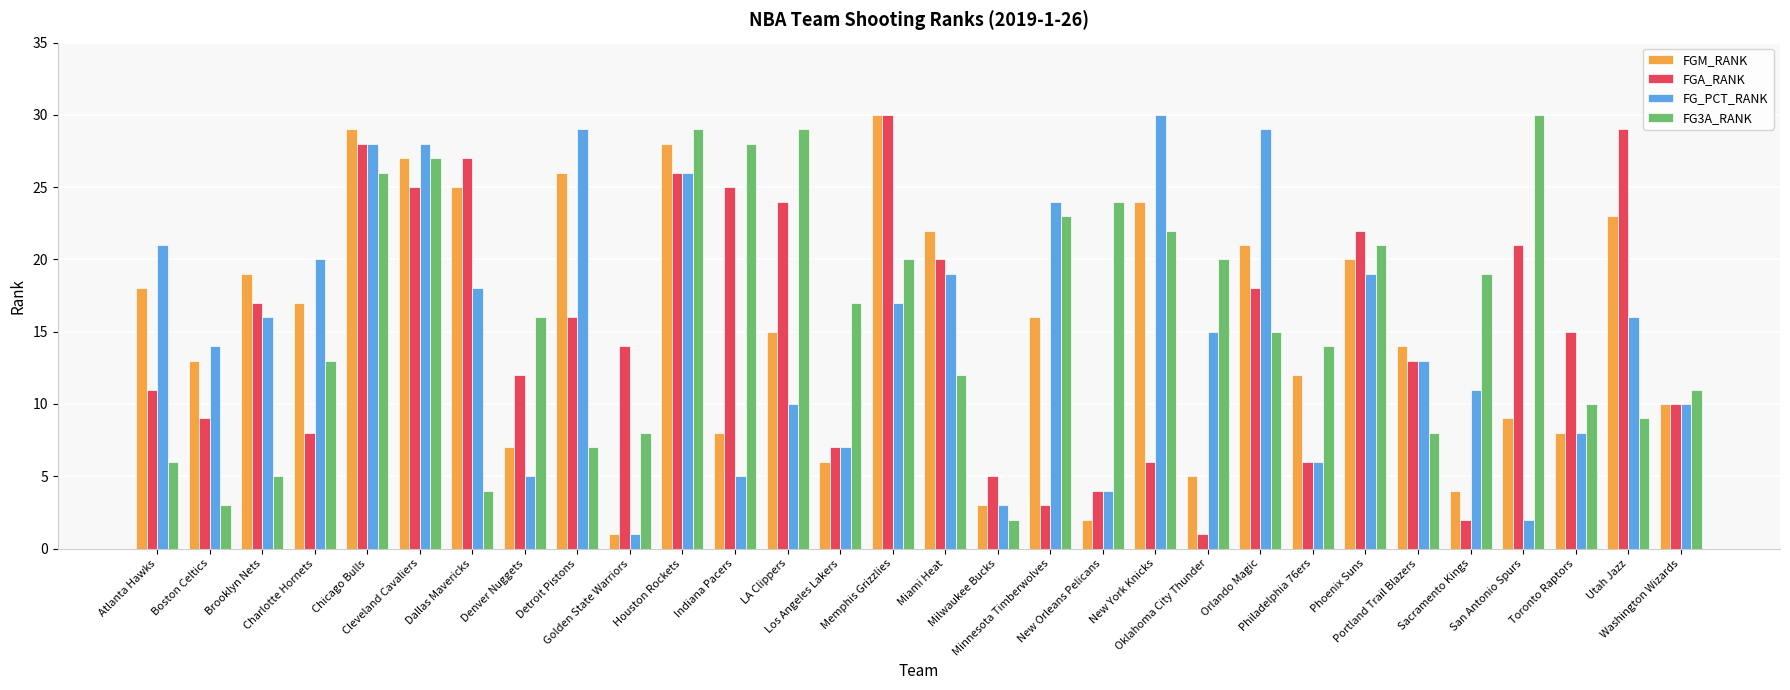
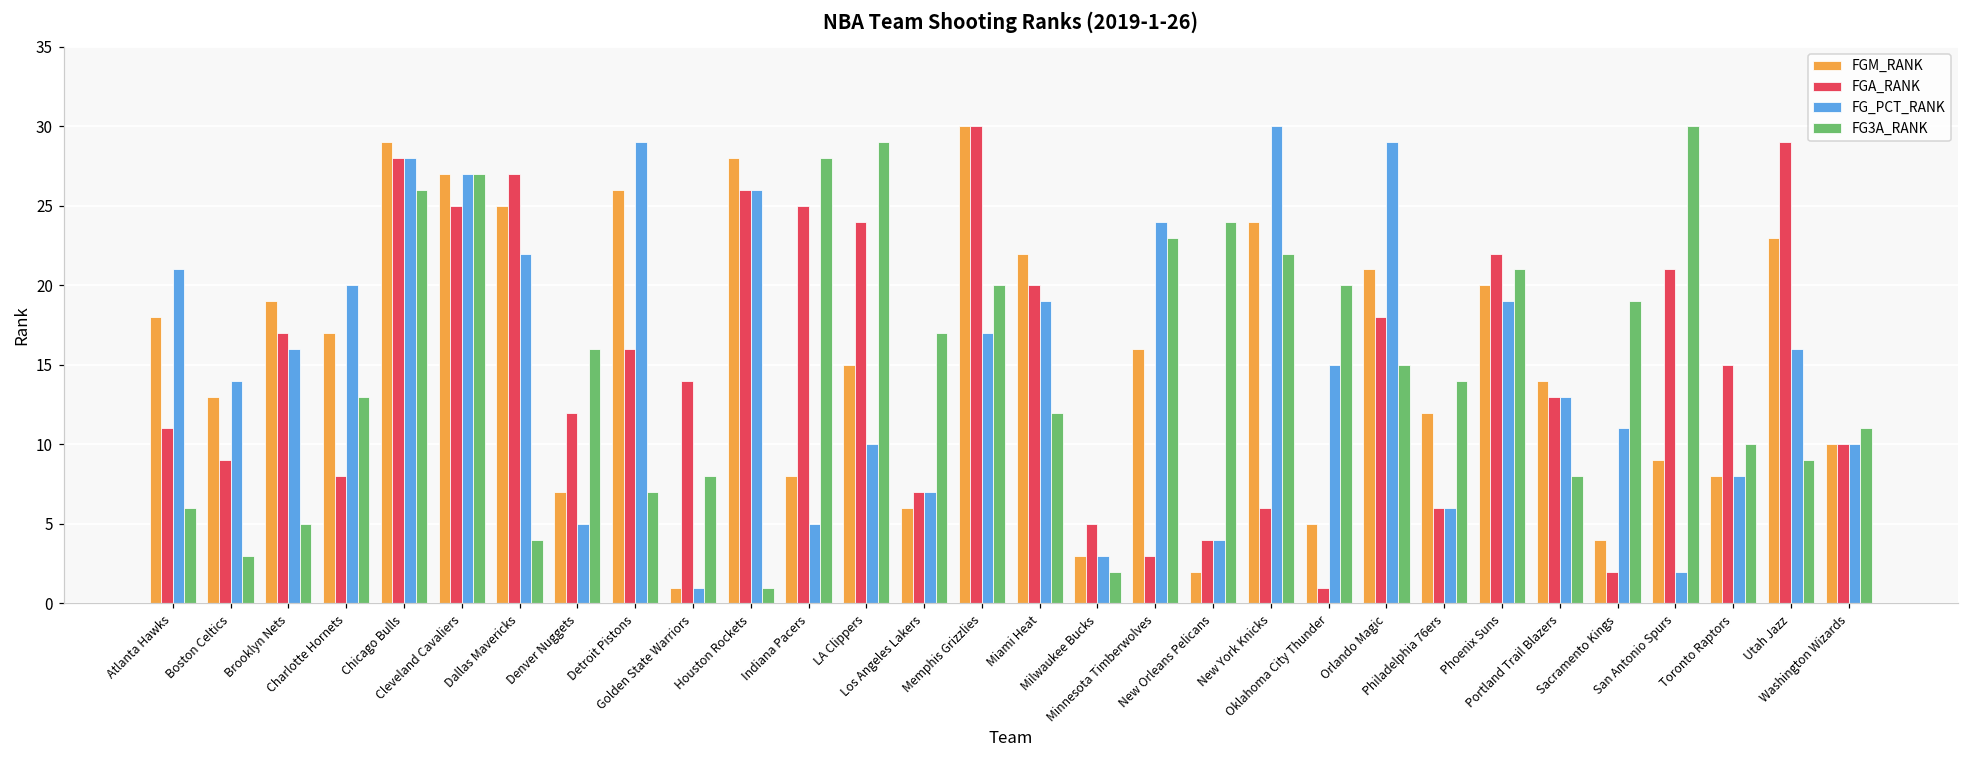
FG_PCT_RANK, Cleveland Cavaliers: 28 -> 27
FG_PCT_RANK, Dallas Mavericks: 18 -> 22
FG3A_RANK, Houston Rockets: 29 -> 1
